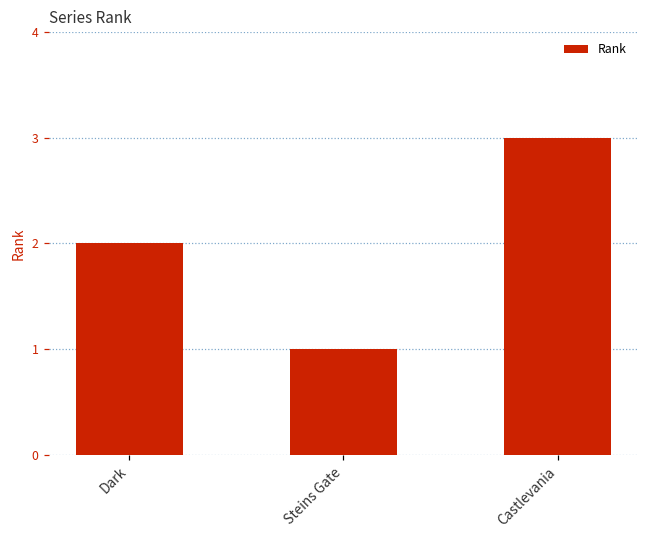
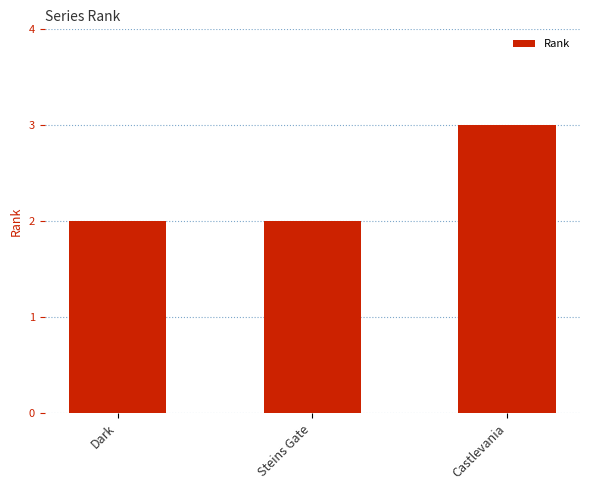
Steins Gate: 1 -> 2
